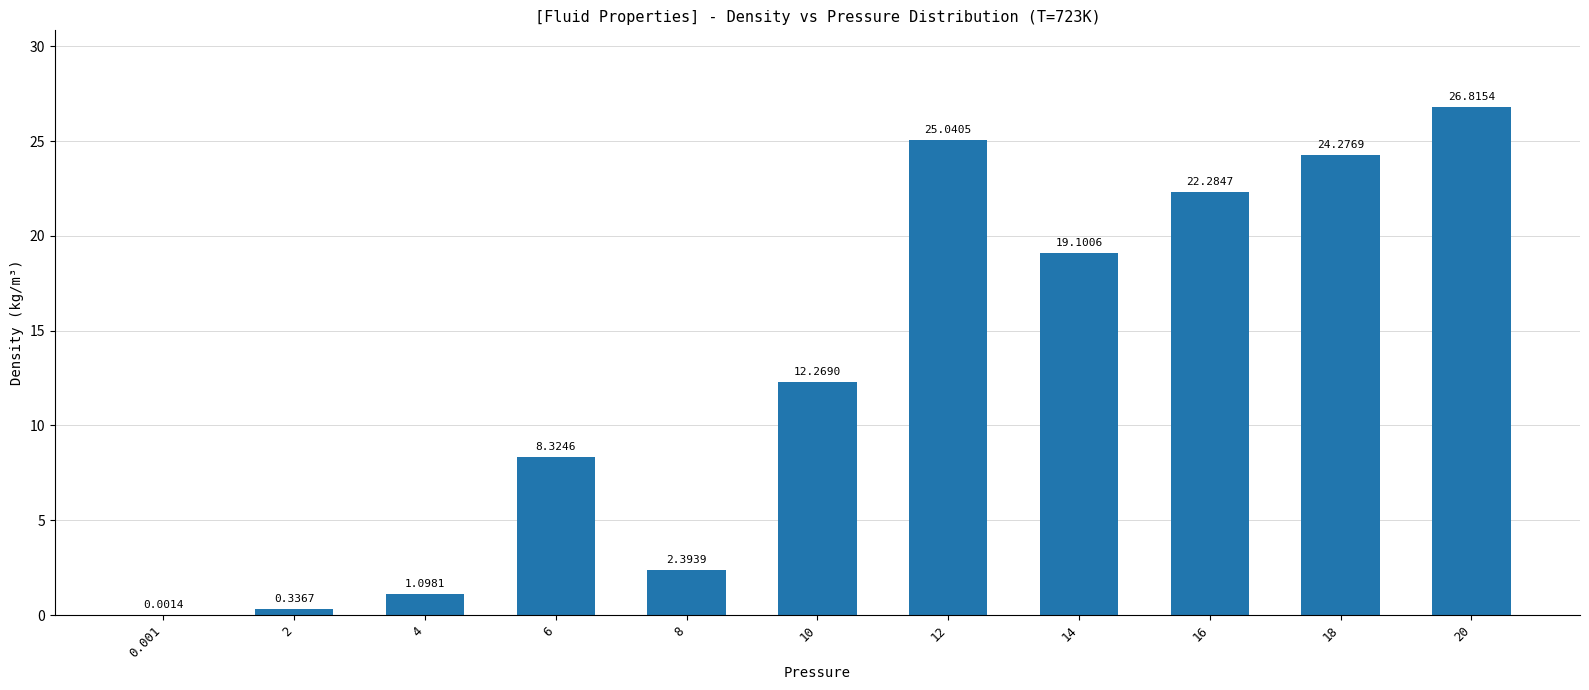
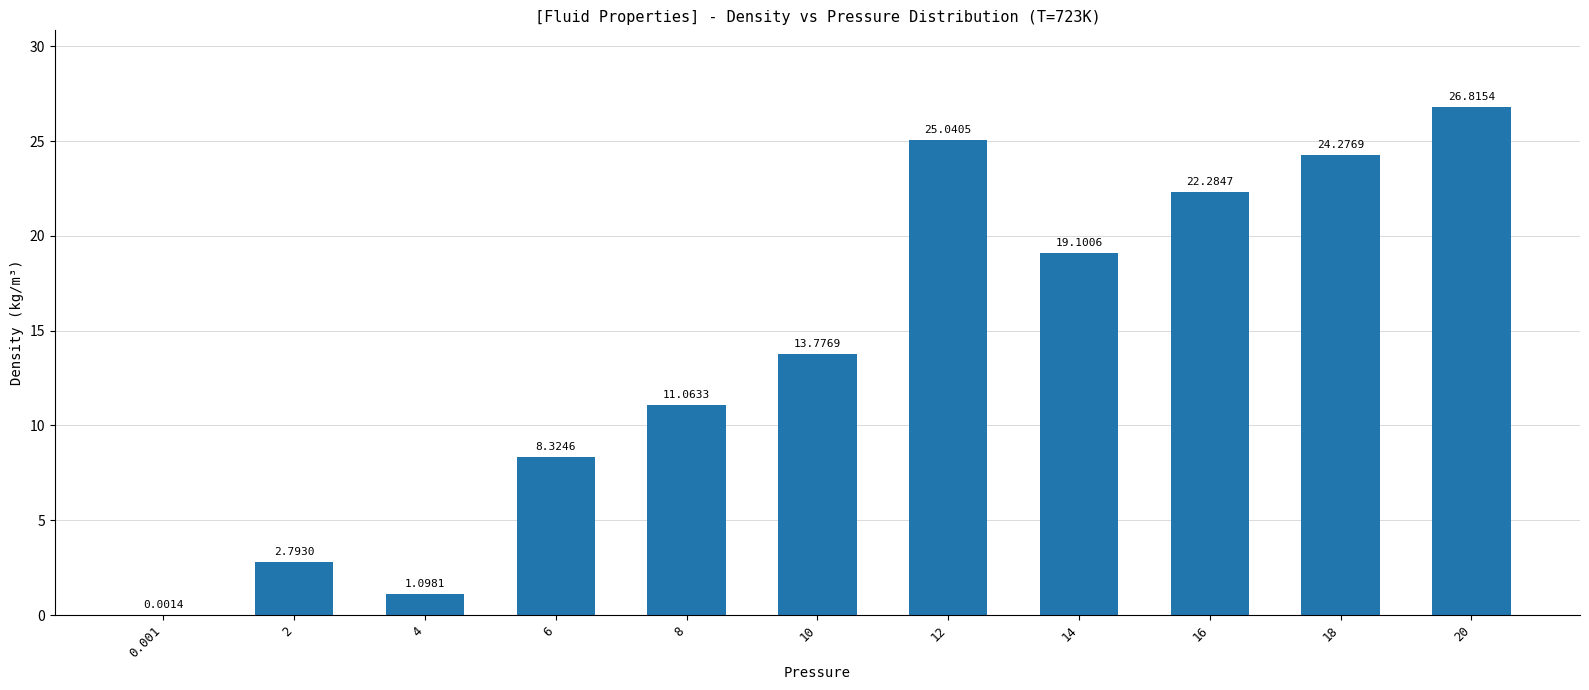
2: 0.3367 -> 2.7930
8: 2.3939 -> 11.0633
10: 12.2690 -> 13.7769
